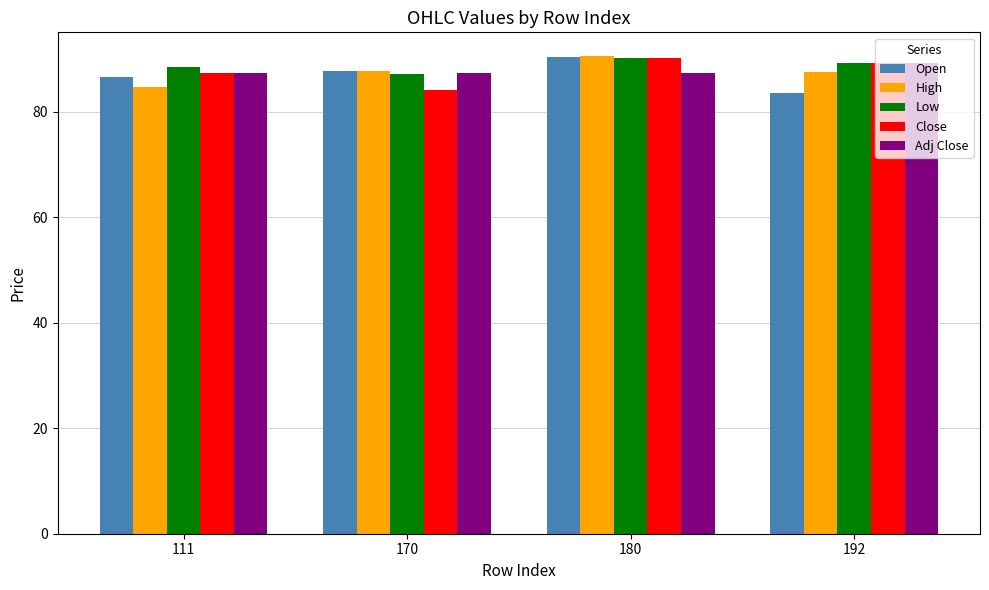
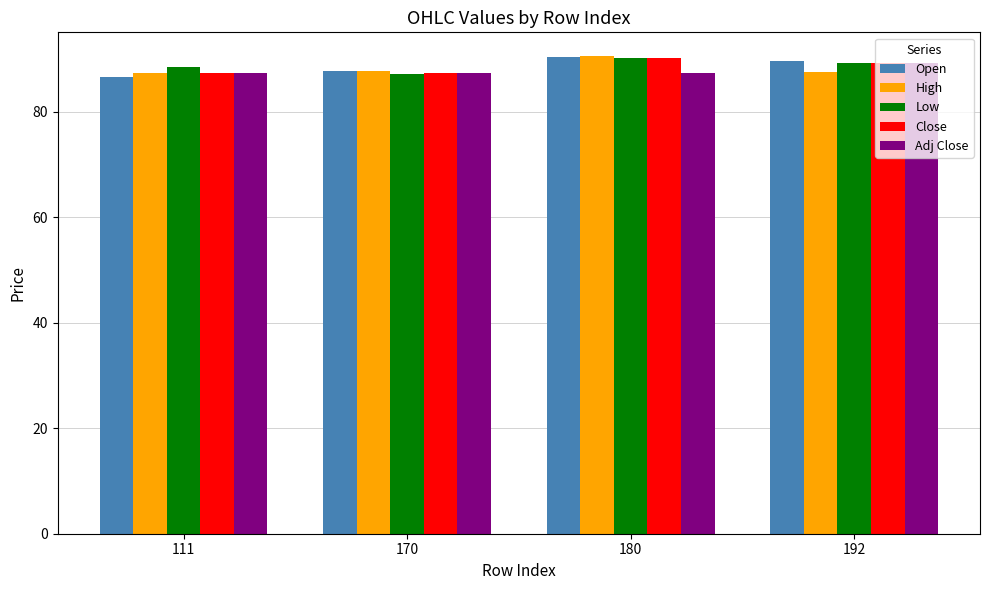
High, 111: 85 -> 87
Close, 170: 84 -> 87
Open, 192: 84 -> 90
